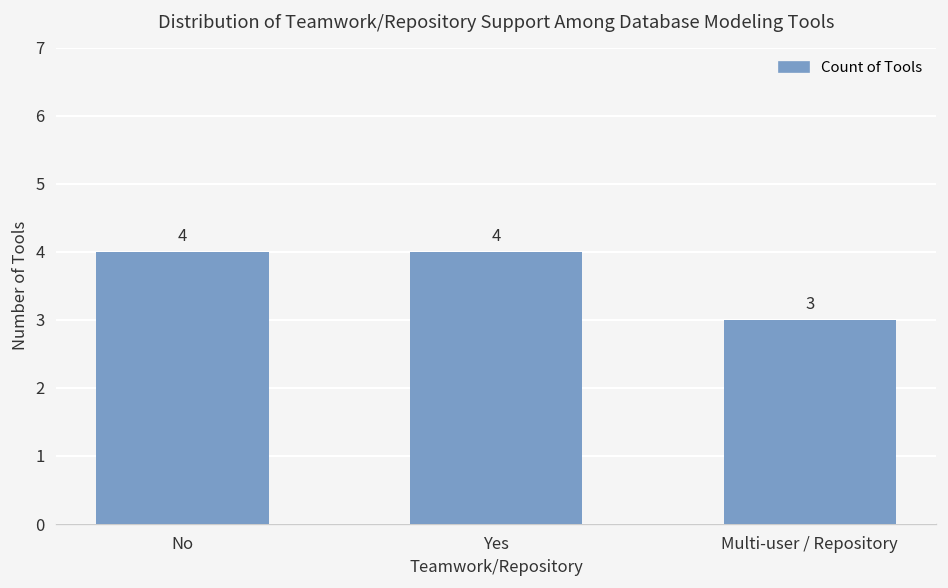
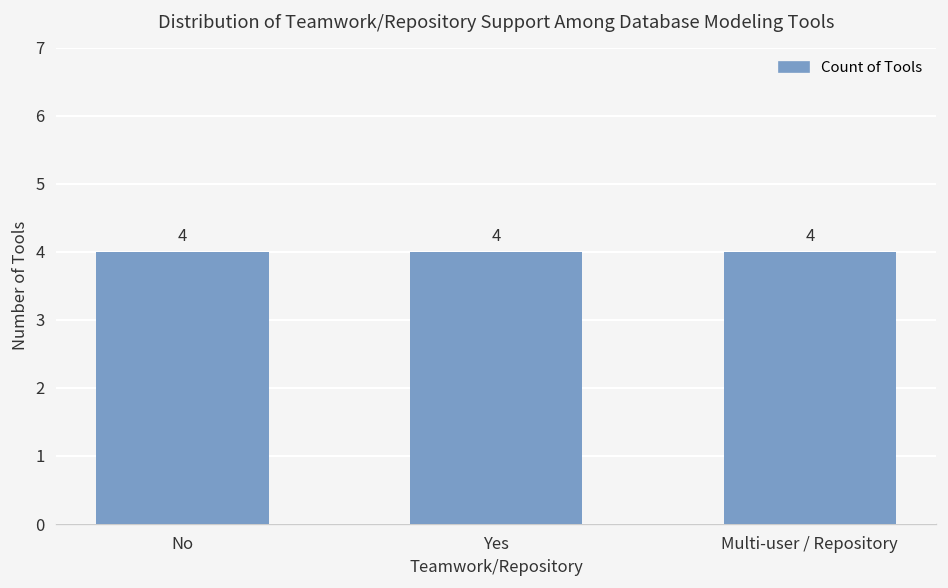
Multi-user / Repository: 3 -> 4
